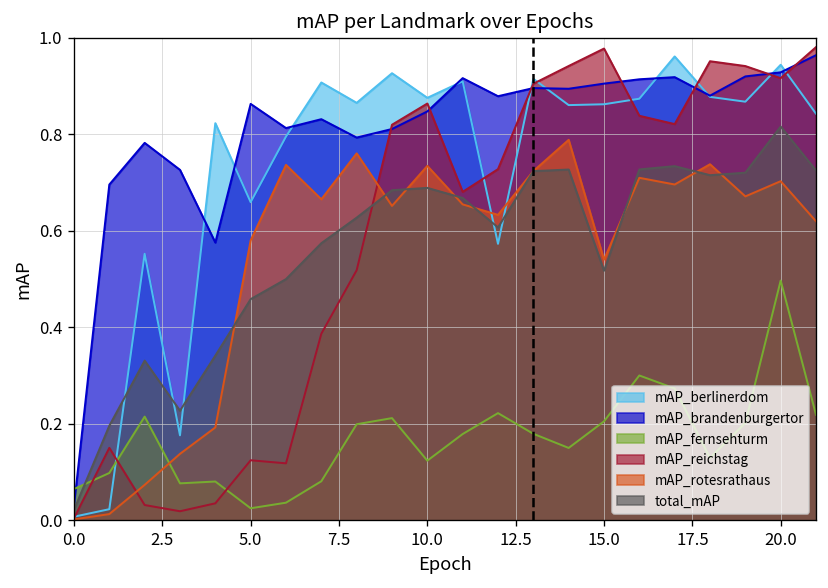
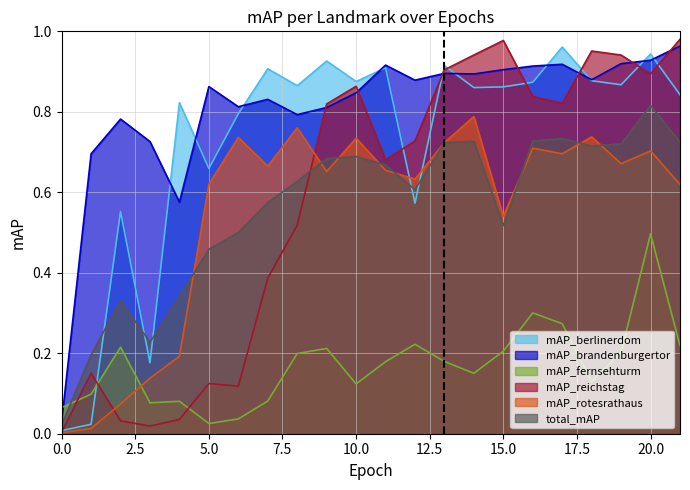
mAP_rotesrathaus, 5.0: 0.58 -> 0.62
mAP_reichstag, 20.0: 0.92 -> 0.89
